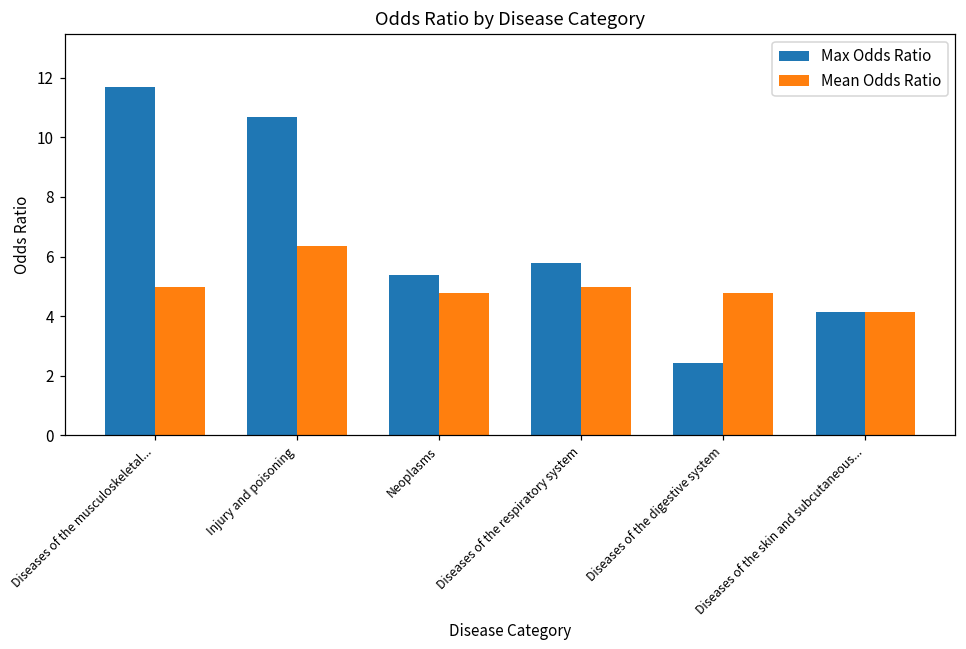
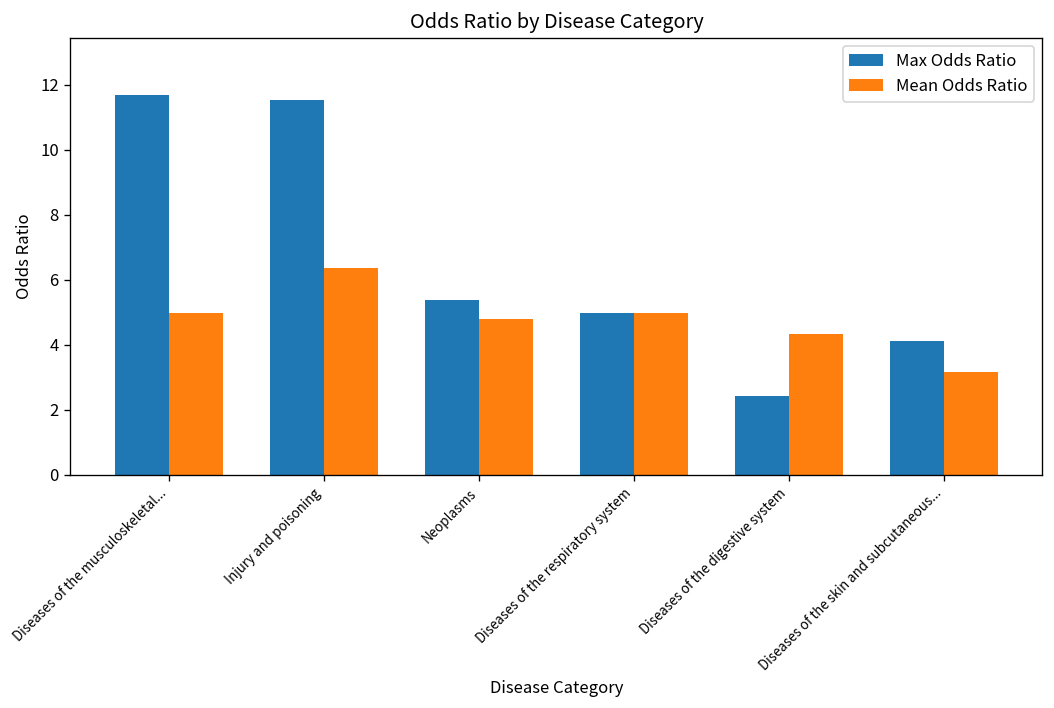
Max Odds Ratio, Injury and poisoning: 10.7 -> 11.5
Max Odds Ratio, Diseases of the respiratory system: 5.8 -> 5.0
Mean Odds Ratio, Diseases of the digestive system: 4.8 -> 4.3
Mean Odds Ratio, Diseases of the skin and subcutaneous...: 4.1 -> 3.2
